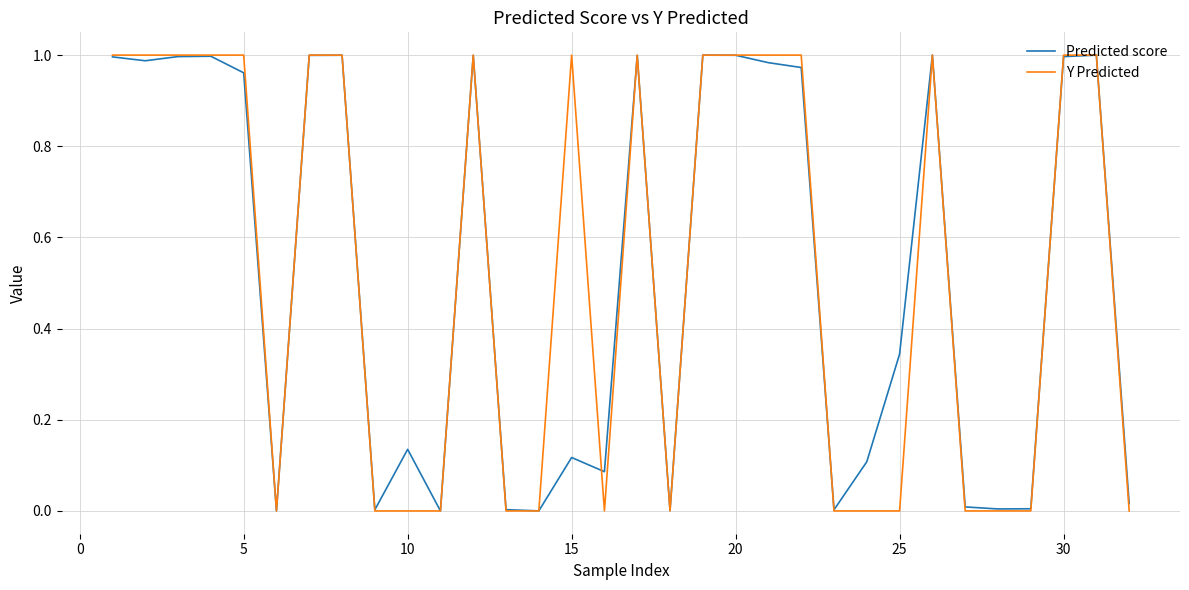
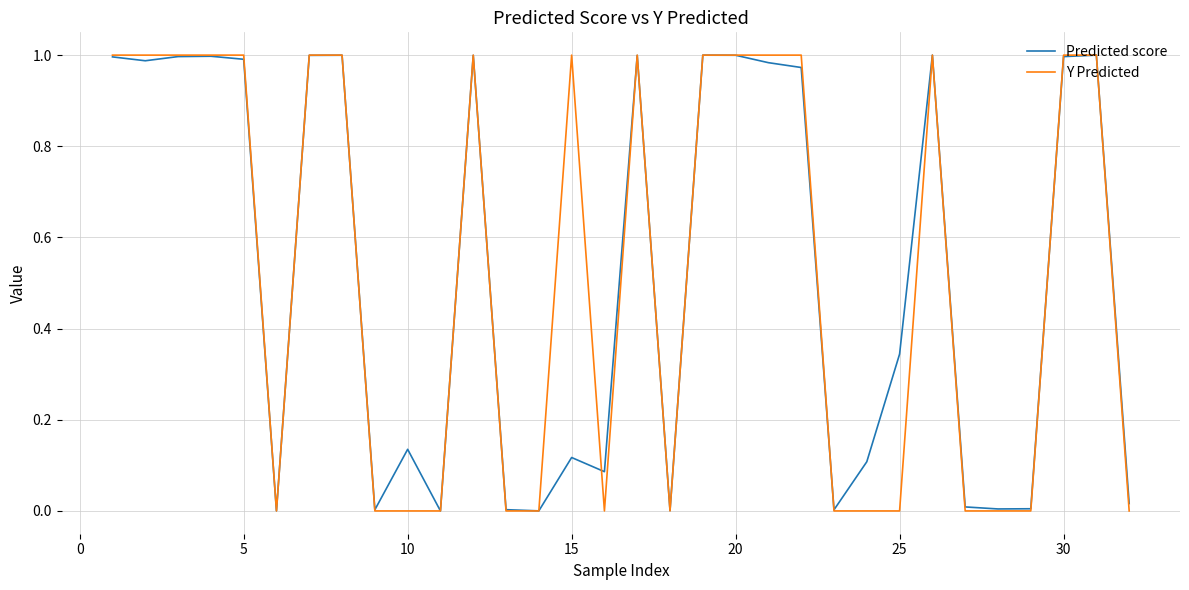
Predicted score, 5: 0.96 -> 0.99
